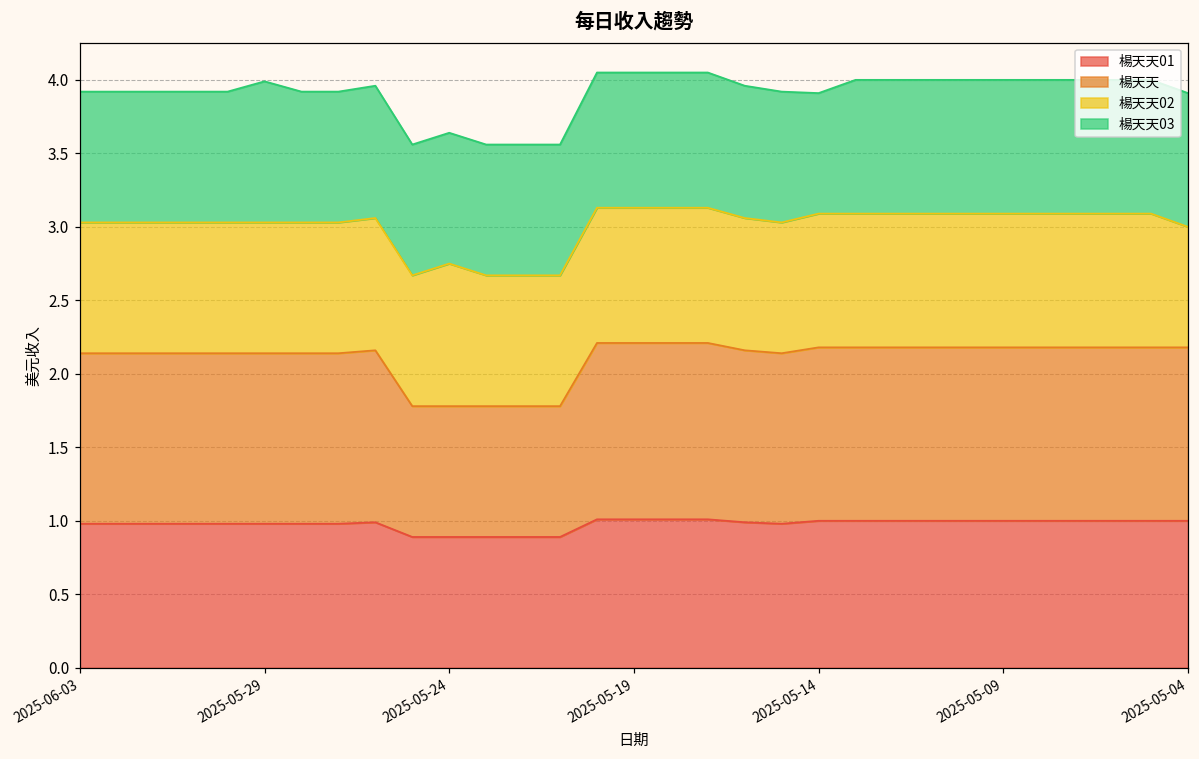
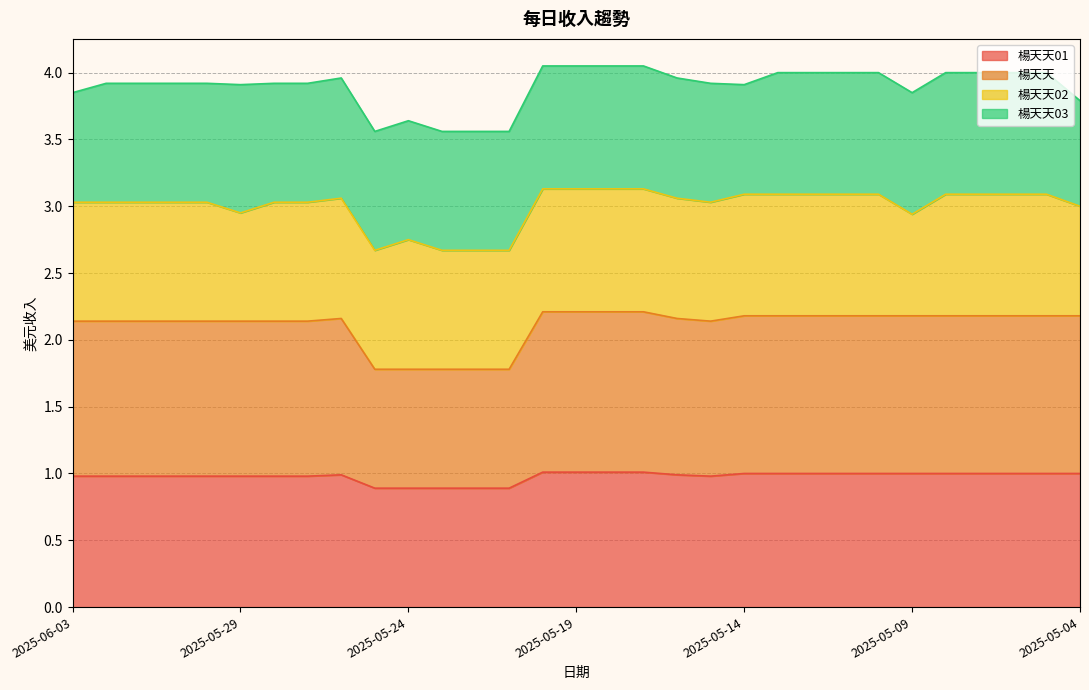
楊天天03, 2025-06-03: 0.89 -> 0.82
楊天天02, 2025-05-29: 0.89 -> 0.81
楊天天02, 2025-05-09: 0.91 -> 0.76
楊天天03, 2025-05-04: 0.91 -> 0.79
